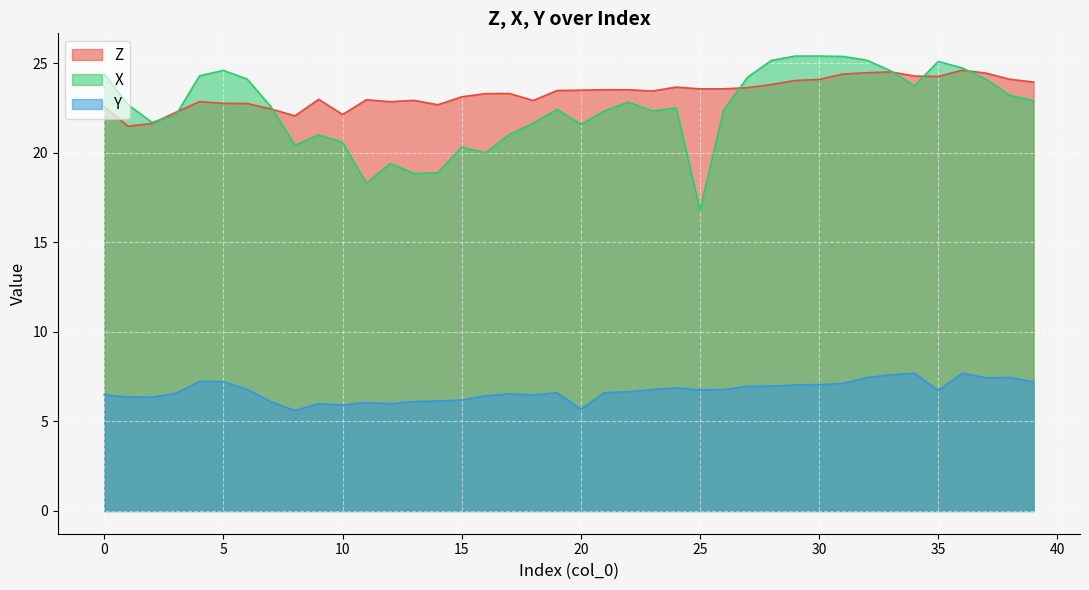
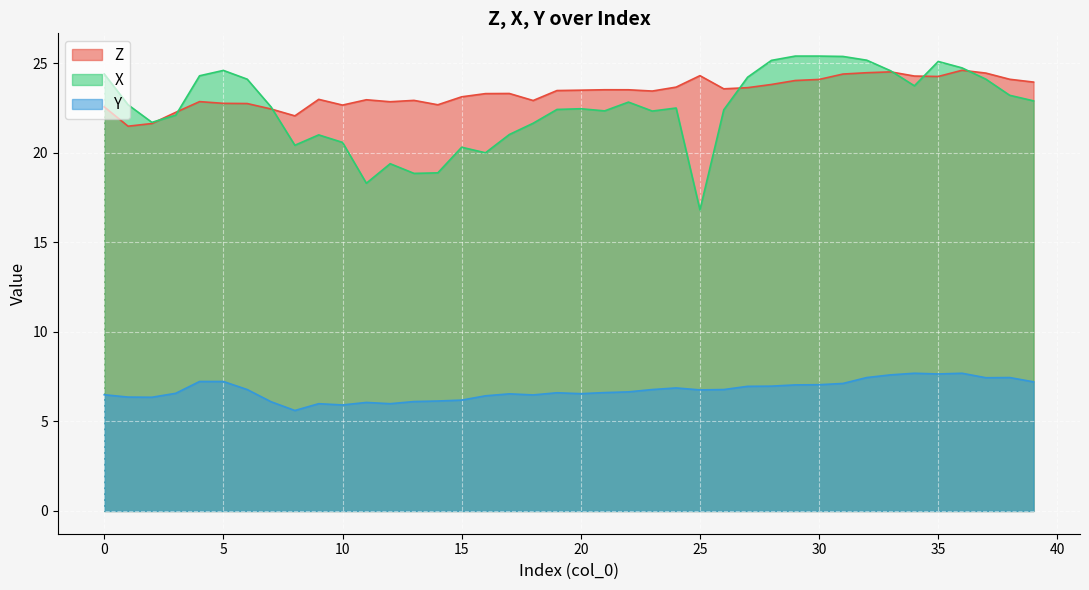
Z, 10: 22.1 -> 22.7
X, 20: 21.6 -> 22.5
Y, 20: 5.7 -> 6.6
Z, 25: 23.6 -> 24.3
Y, 35: 6.7 -> 7.7
